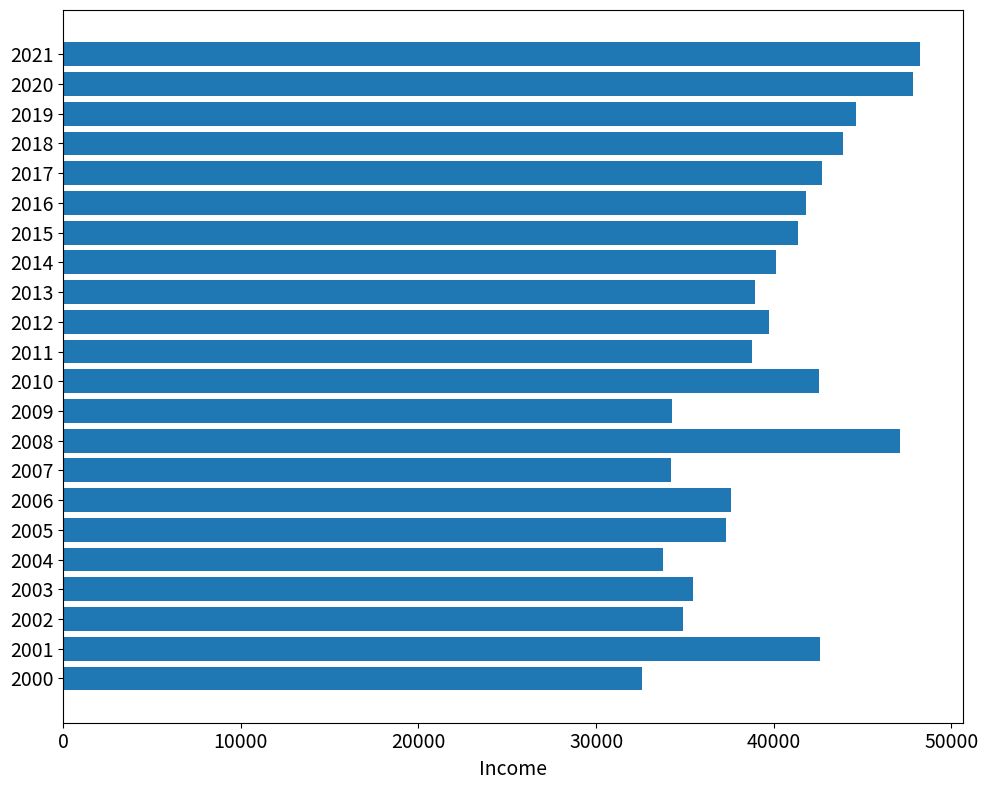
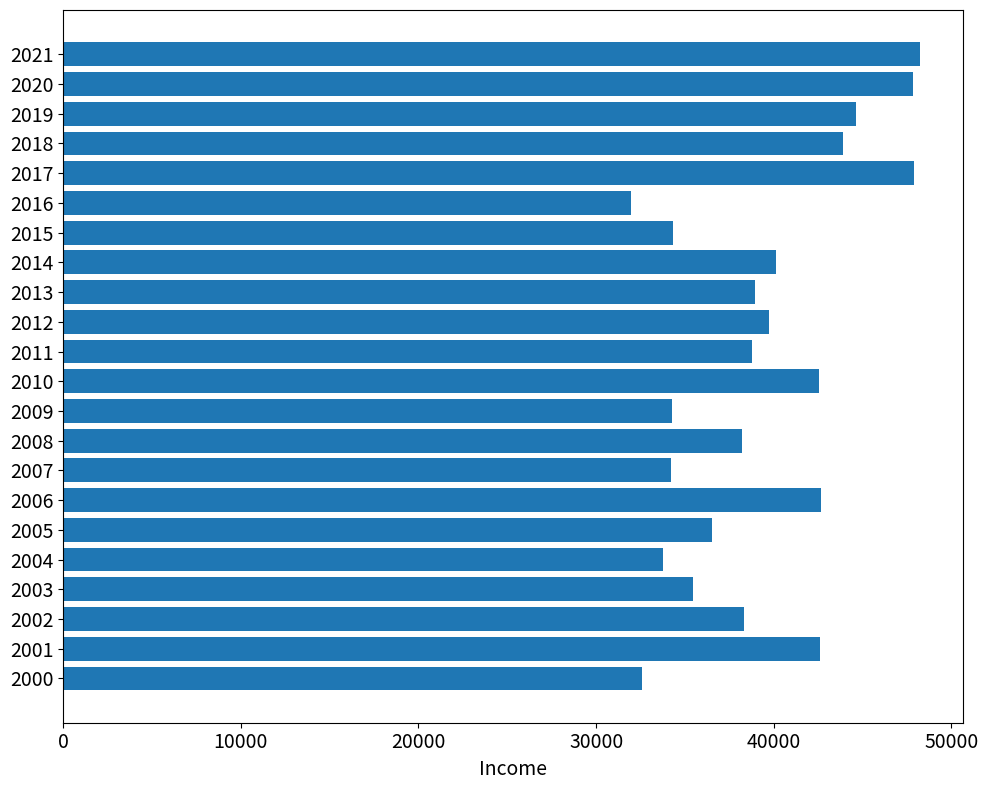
2017: 42700 -> 47900
2016: 41800 -> 32000
2015: 41400 -> 34300
2008: 47100 -> 38200
2006: 37600 -> 42700
2005: 37300 -> 36500
2002: 34900 -> 38300
